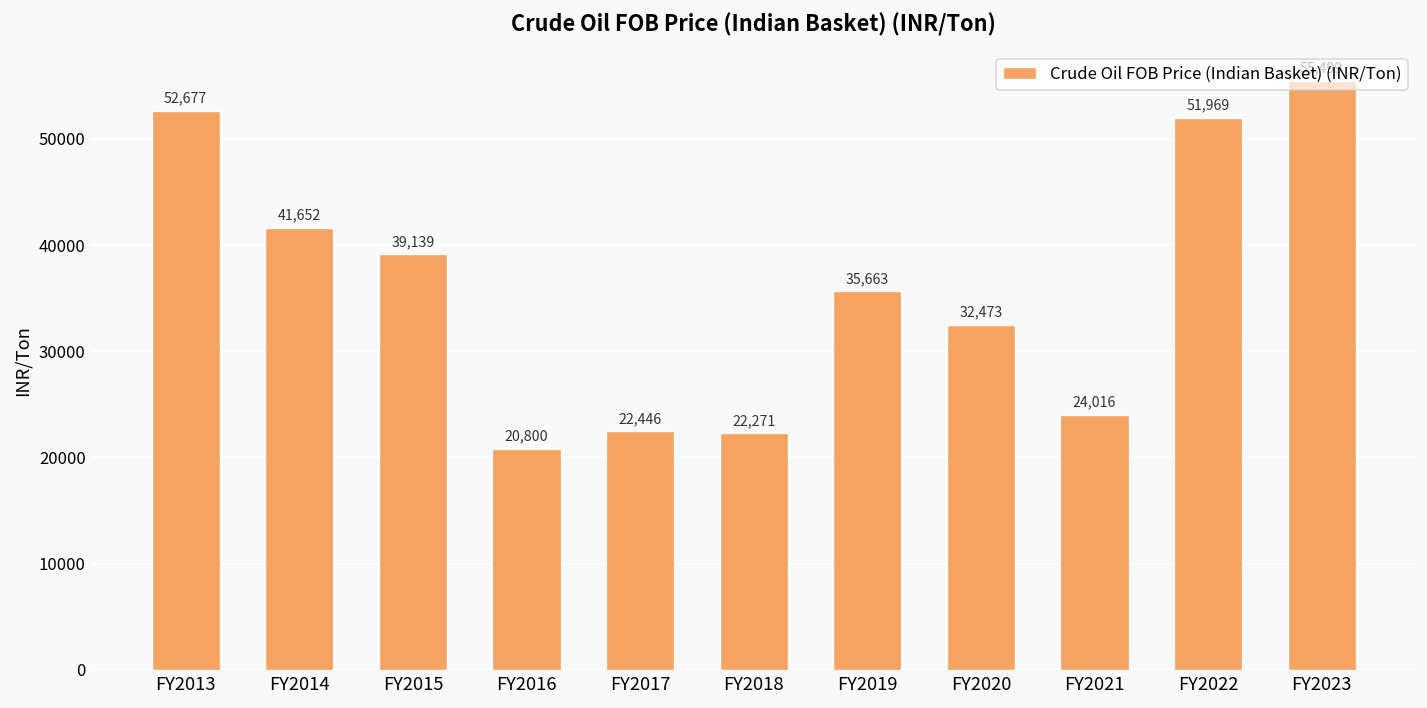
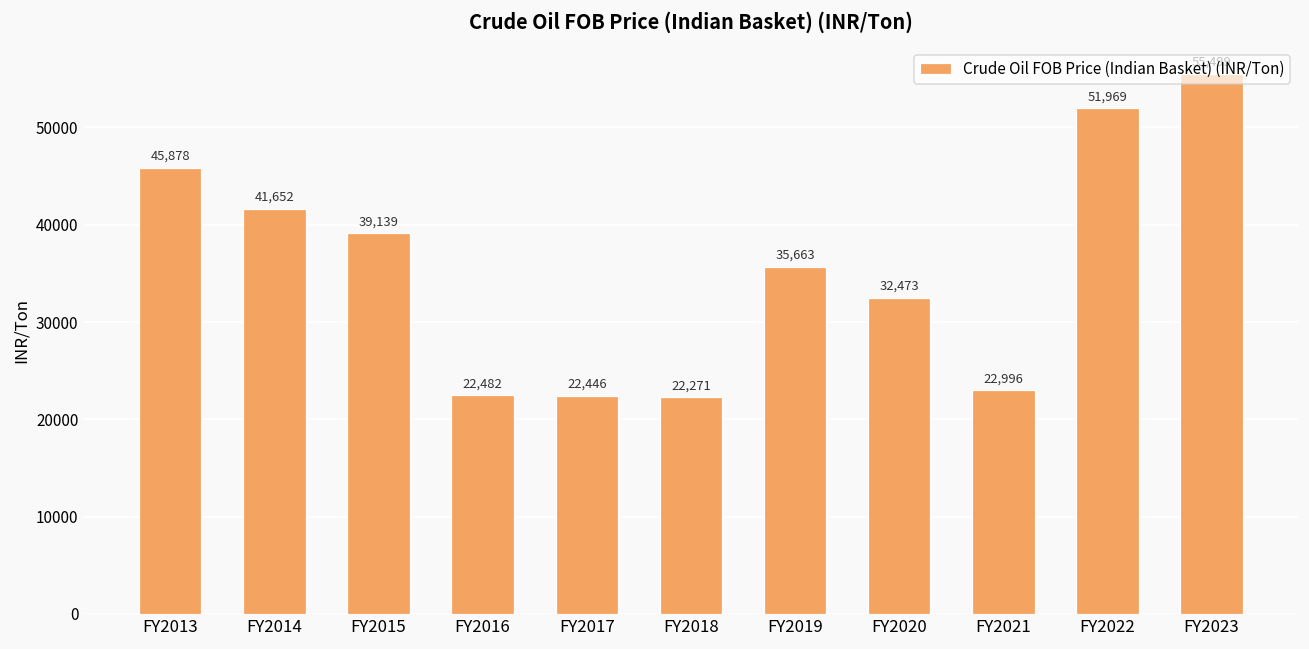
FY2013: 52,677 -> 45,878
FY2016: 20,800 -> 22,482
FY2021: 24,016 -> 22,996
